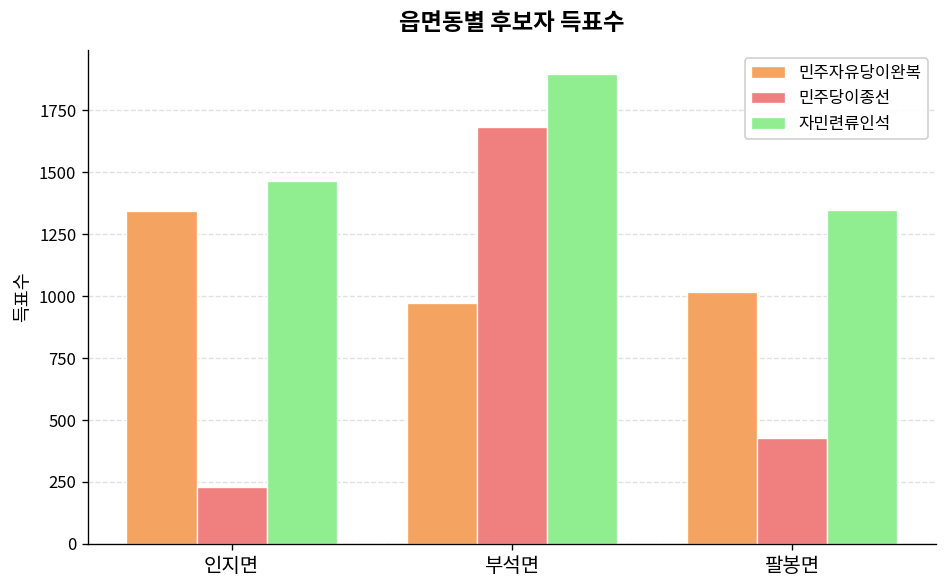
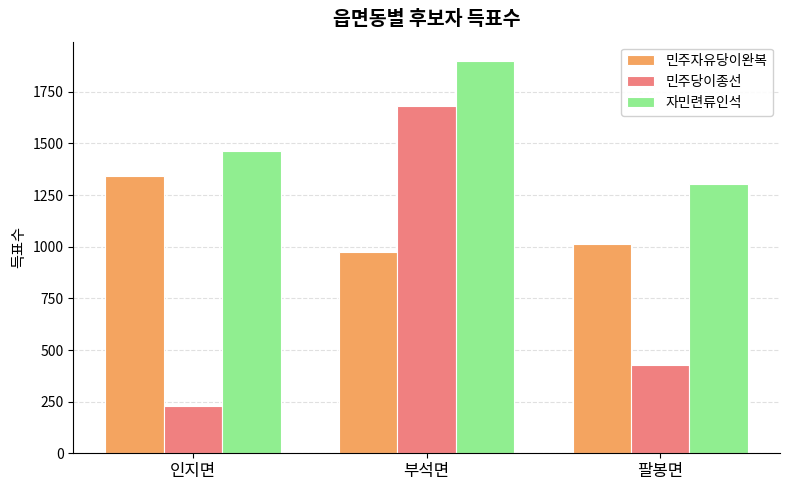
자민련류인석, 팔봉면: 1350 -> 1300
